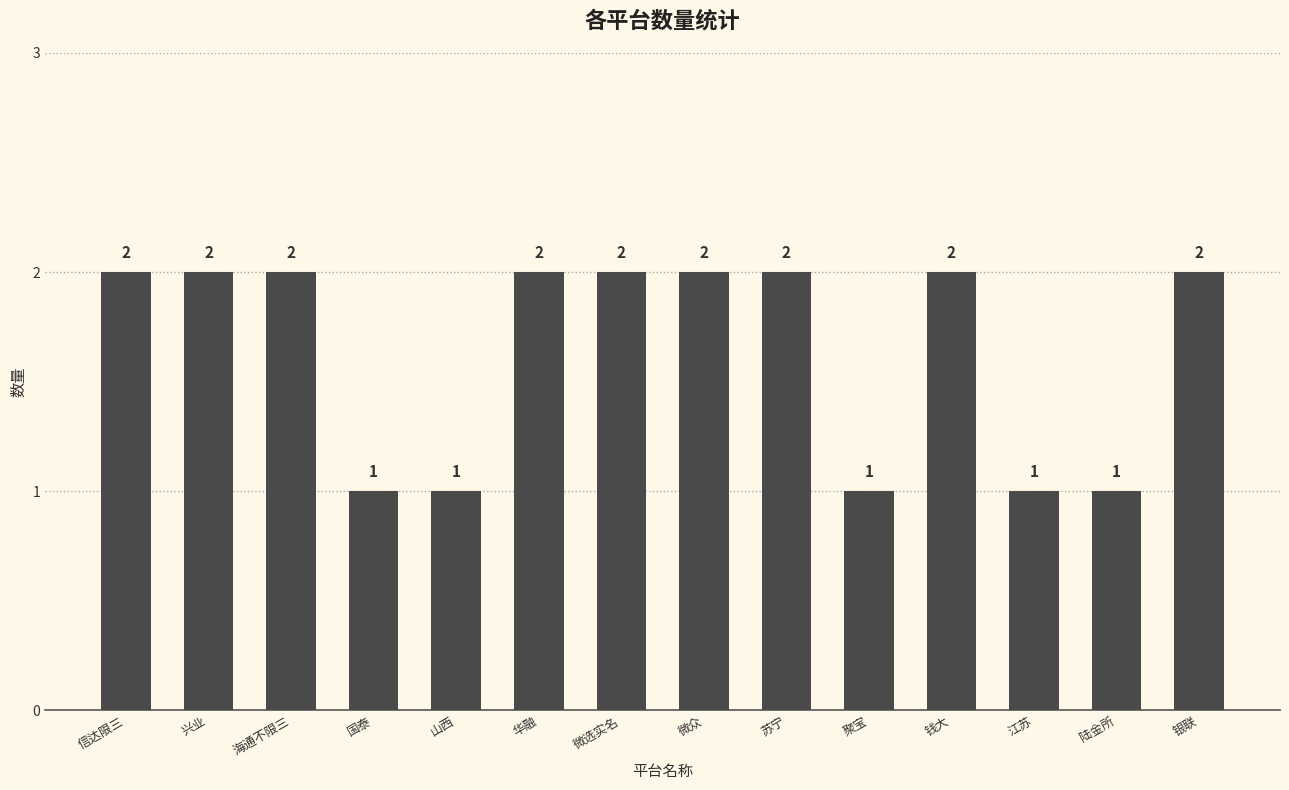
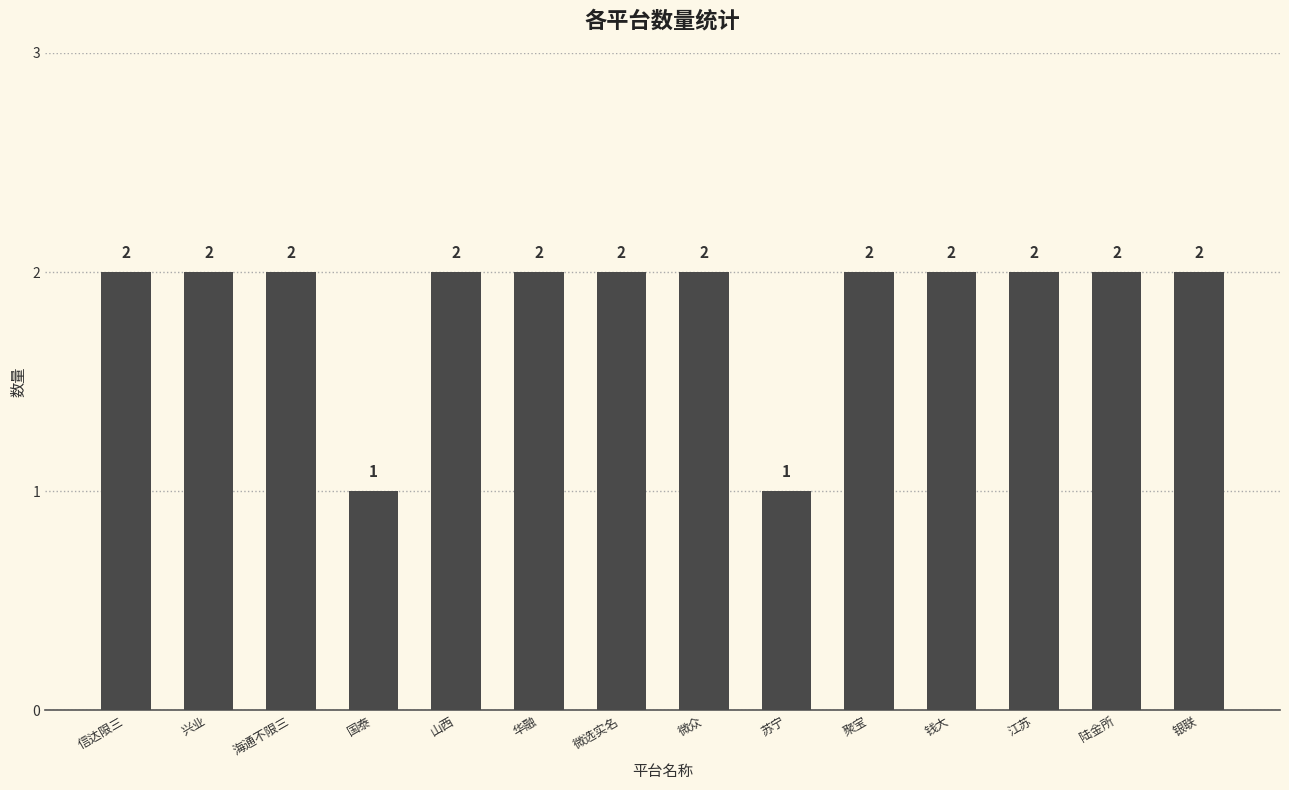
山西: 1 -> 2
苏宁: 2 -> 1
聚宝: 1 -> 2
江苏: 1 -> 2
陆金所: 1 -> 2
